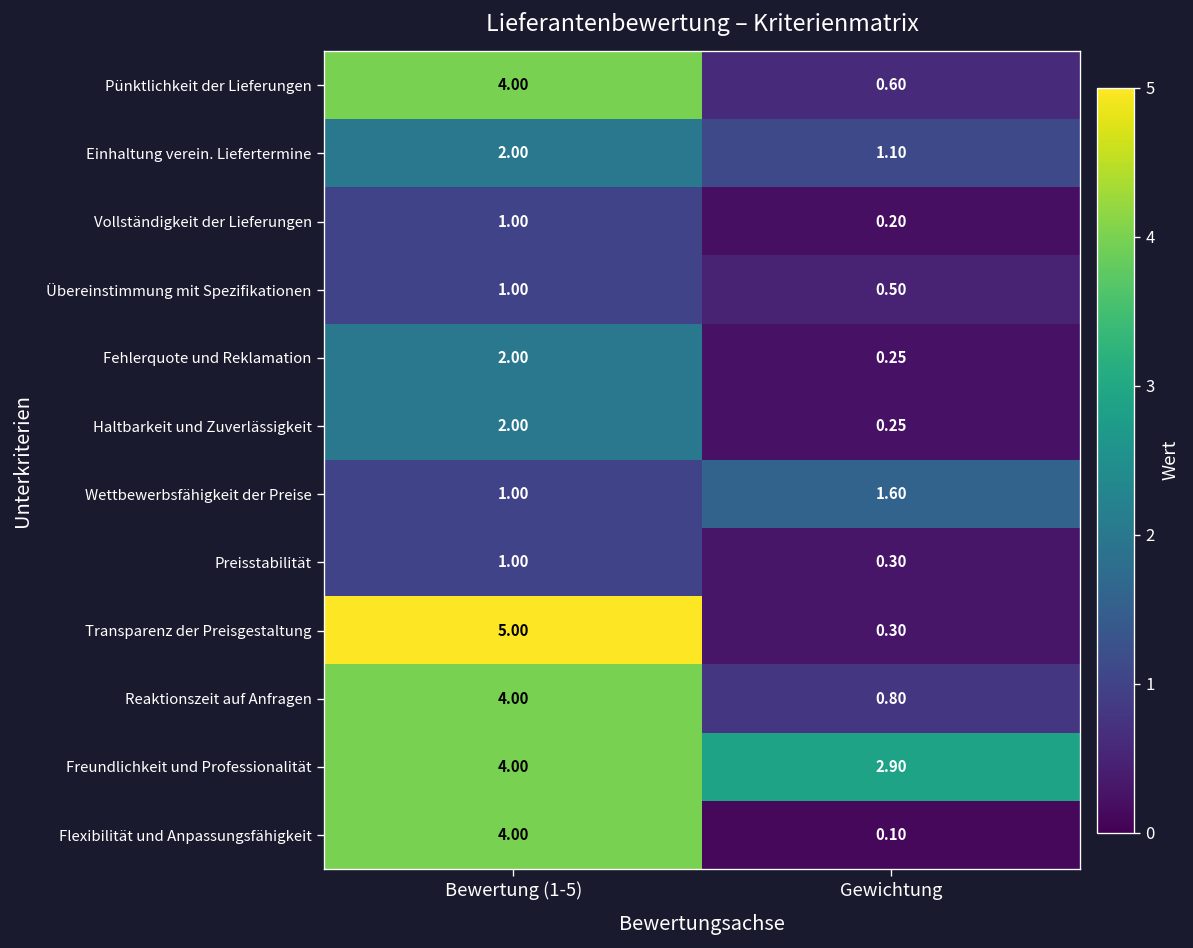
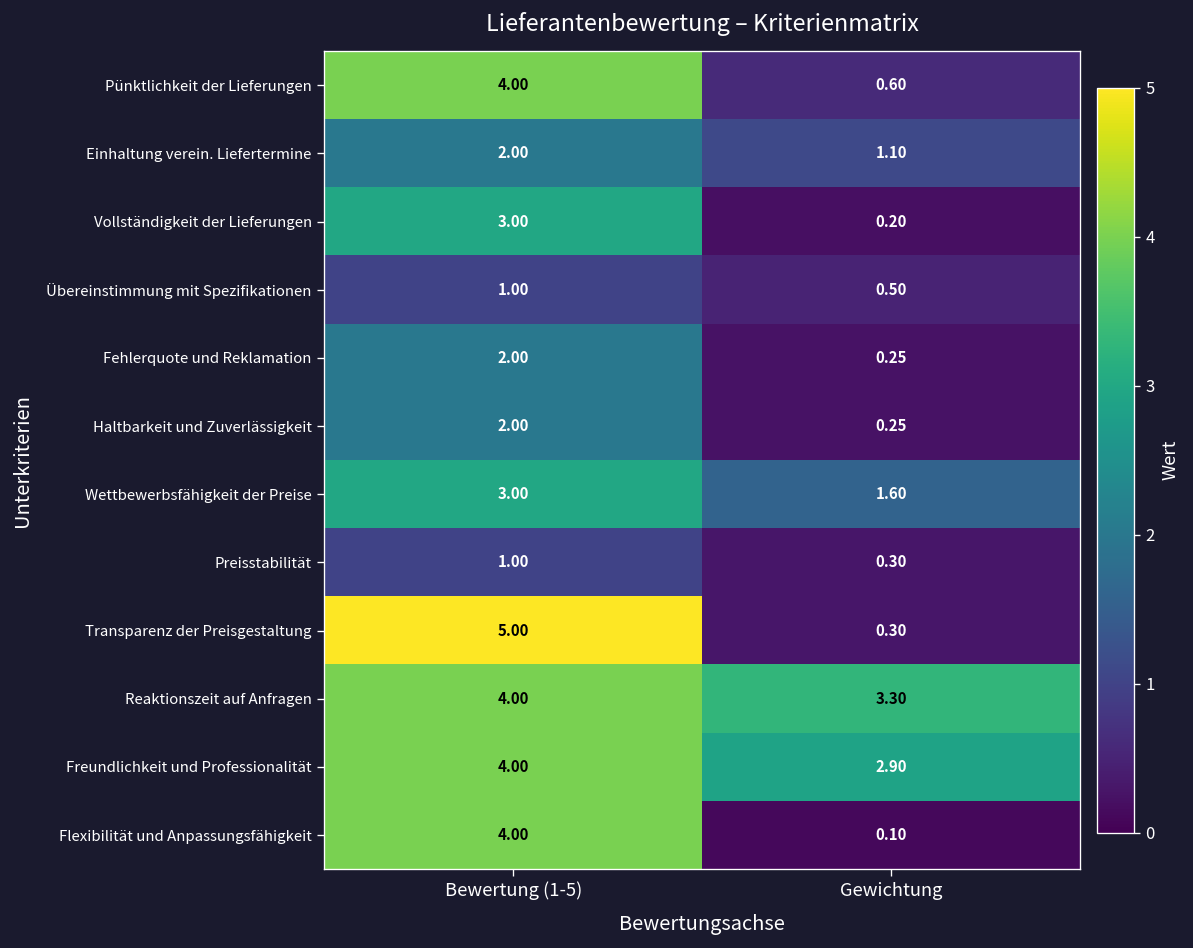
Vollständigkeit der Lieferungen, Bewertung (1-5): 1.00 -> 3.00
Wettbewerbsfähigkeit der Preise, Bewertung (1-5): 1.00 -> 3.00
Reaktionszeit auf Anfragen, Gewichtung: 0.80 -> 3.30
